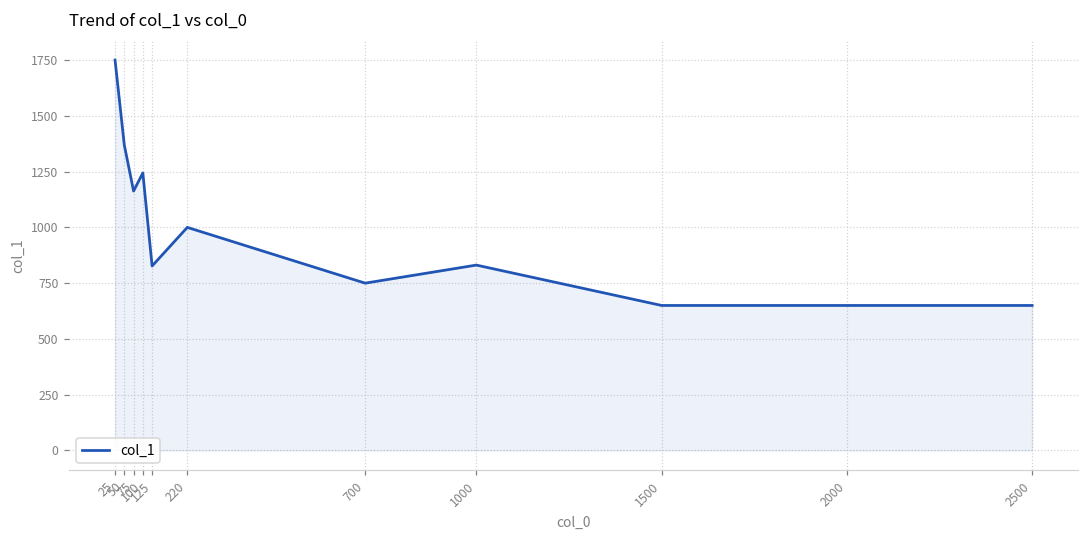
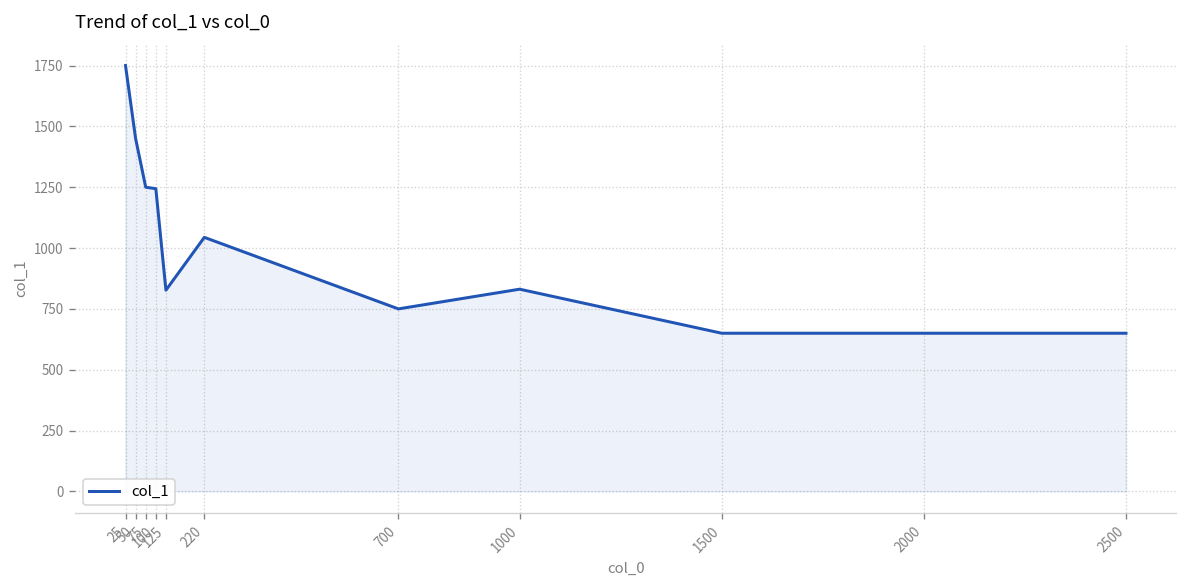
50: 1370 -> 1450
75: 1160 -> 1250
220: 1000 -> 1040
